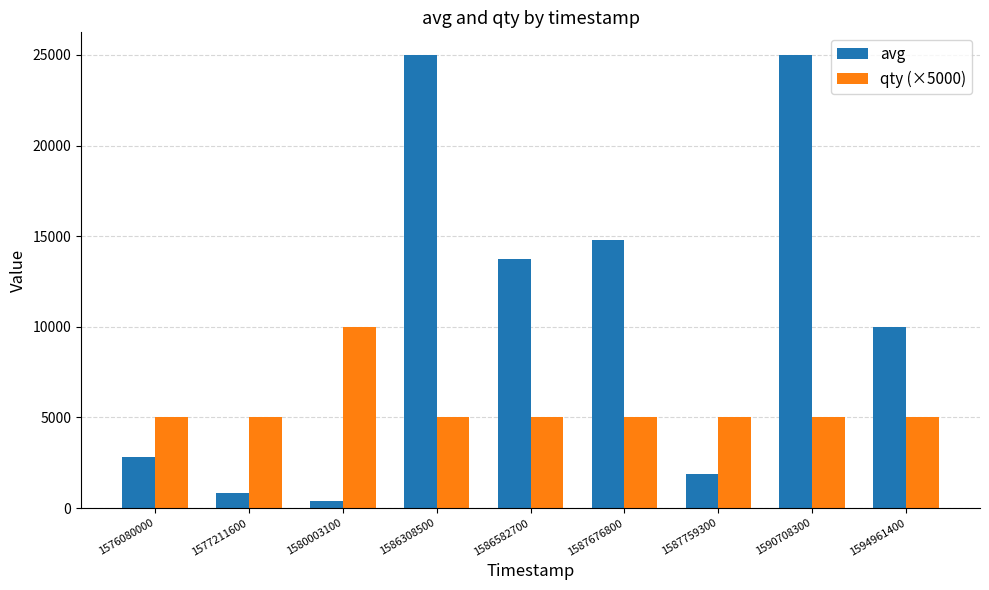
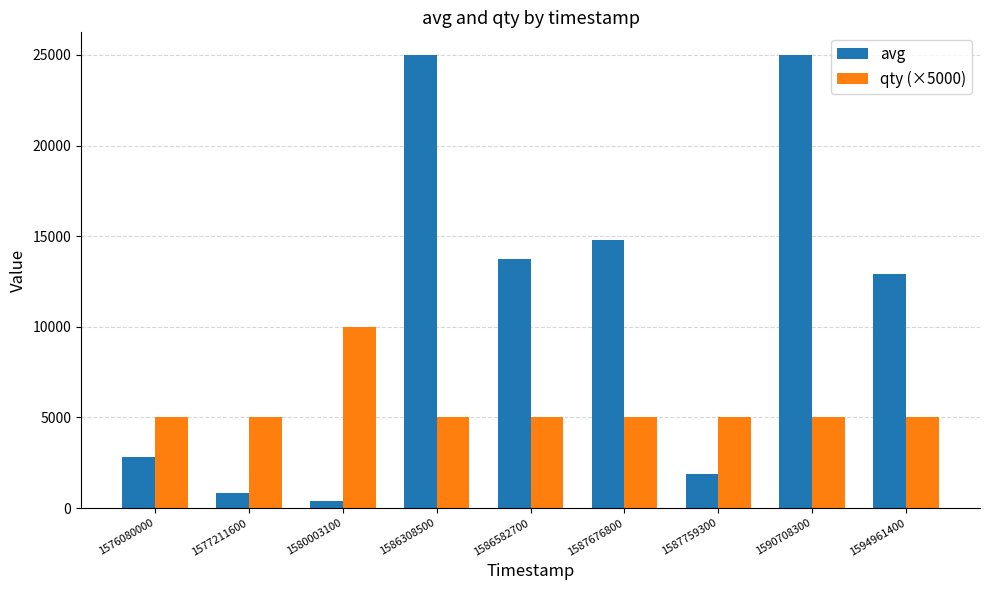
avg, 1594961400: 10000 -> 12900
